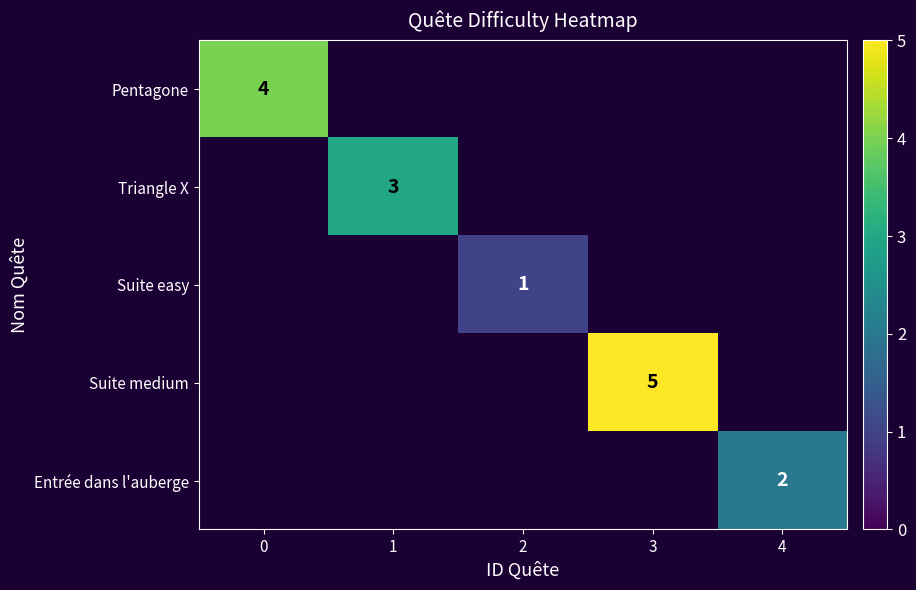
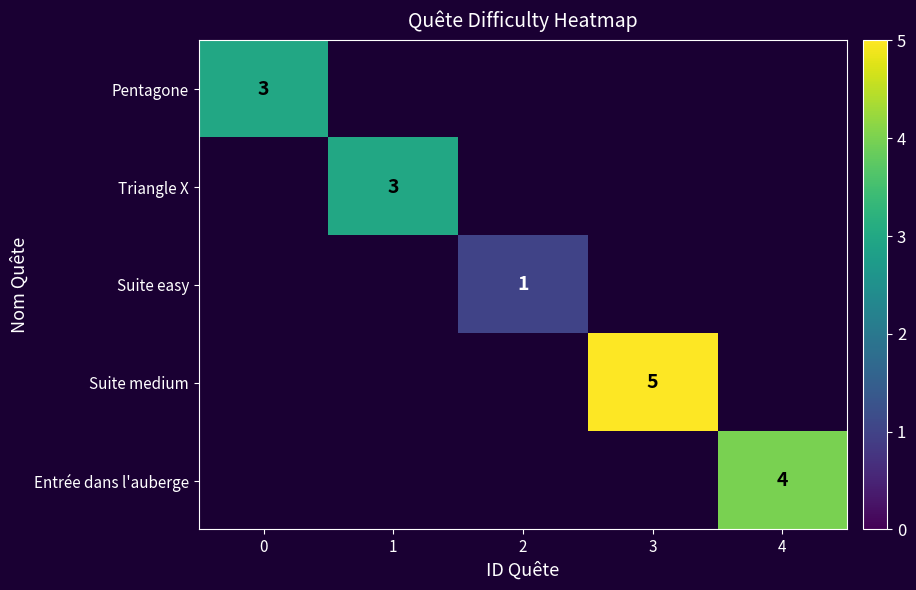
Pentagone, 0: 4 -> 3
Entrée dans l'auberge, 4: 2 -> 4
